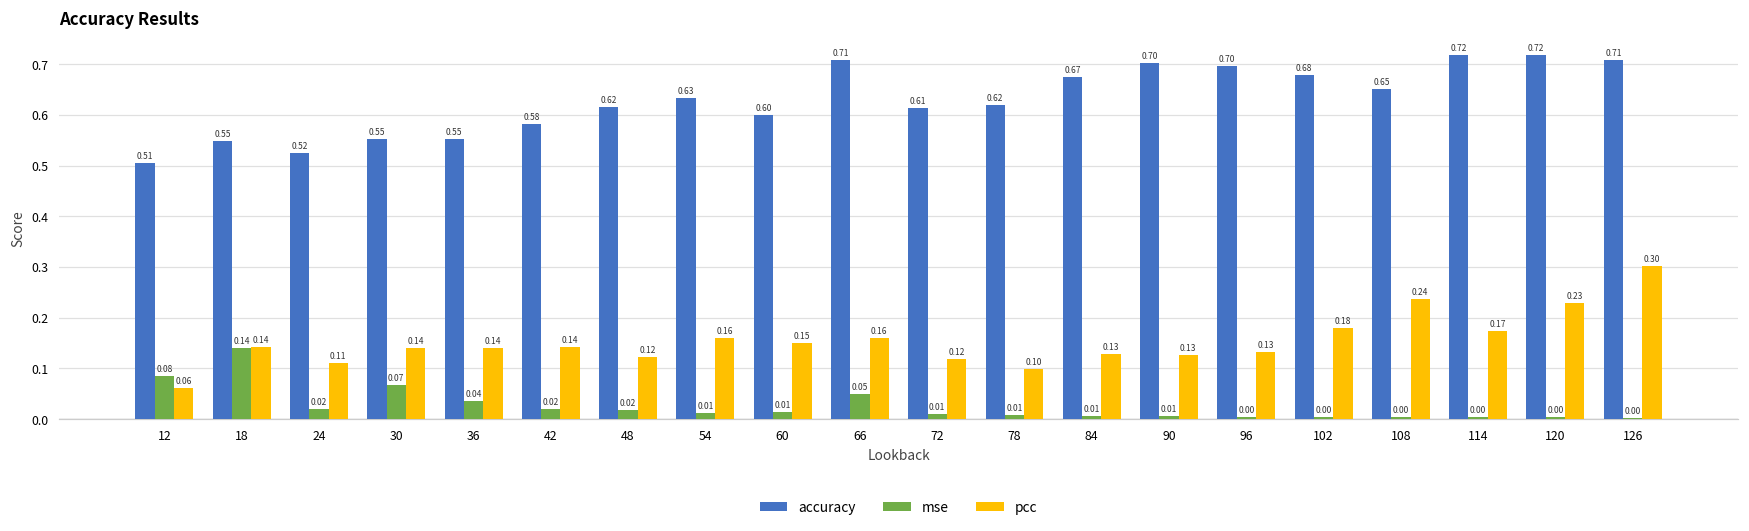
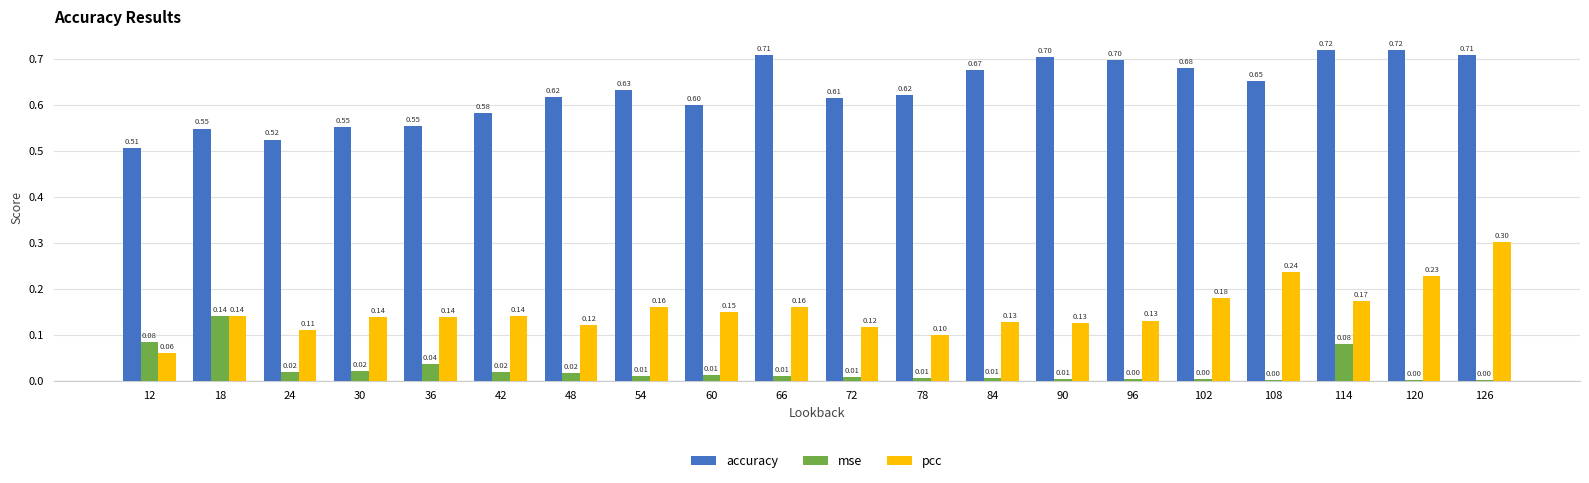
mse, 30: 0.07 -> 0.02
mse, 66: 0.05 -> 0.01
mse, 114: 0.00 -> 0.08
